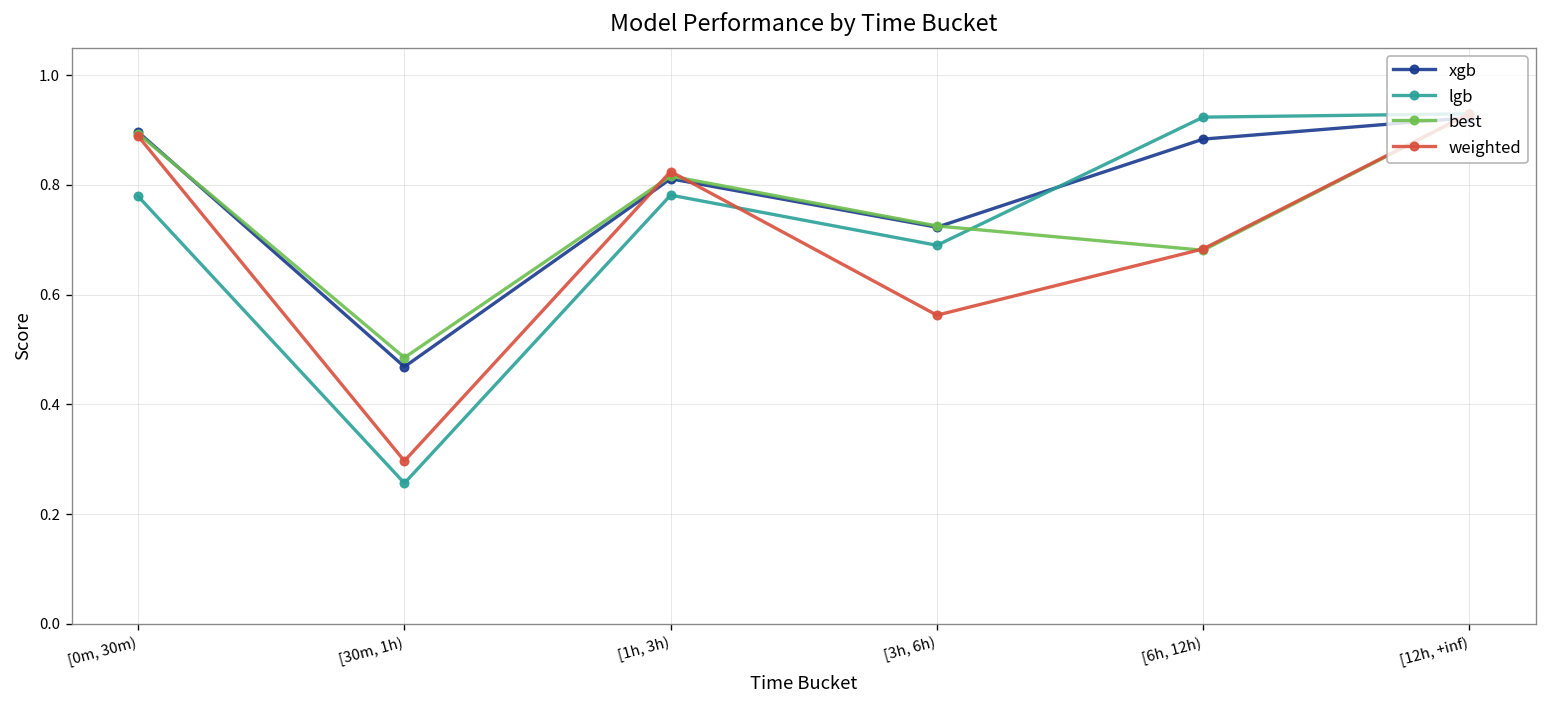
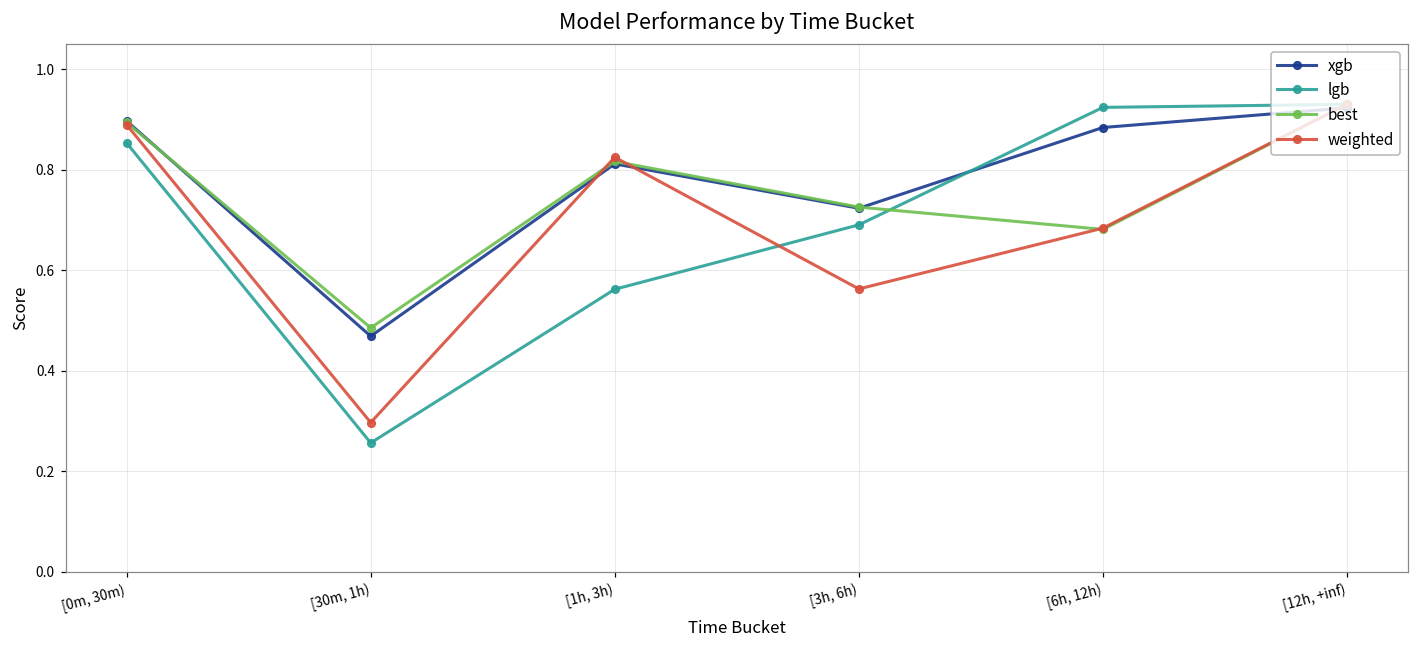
lgb, [0m, 30m): 0.78 -> 0.85
lgb, [1h, 3h): 0.78 -> 0.56
